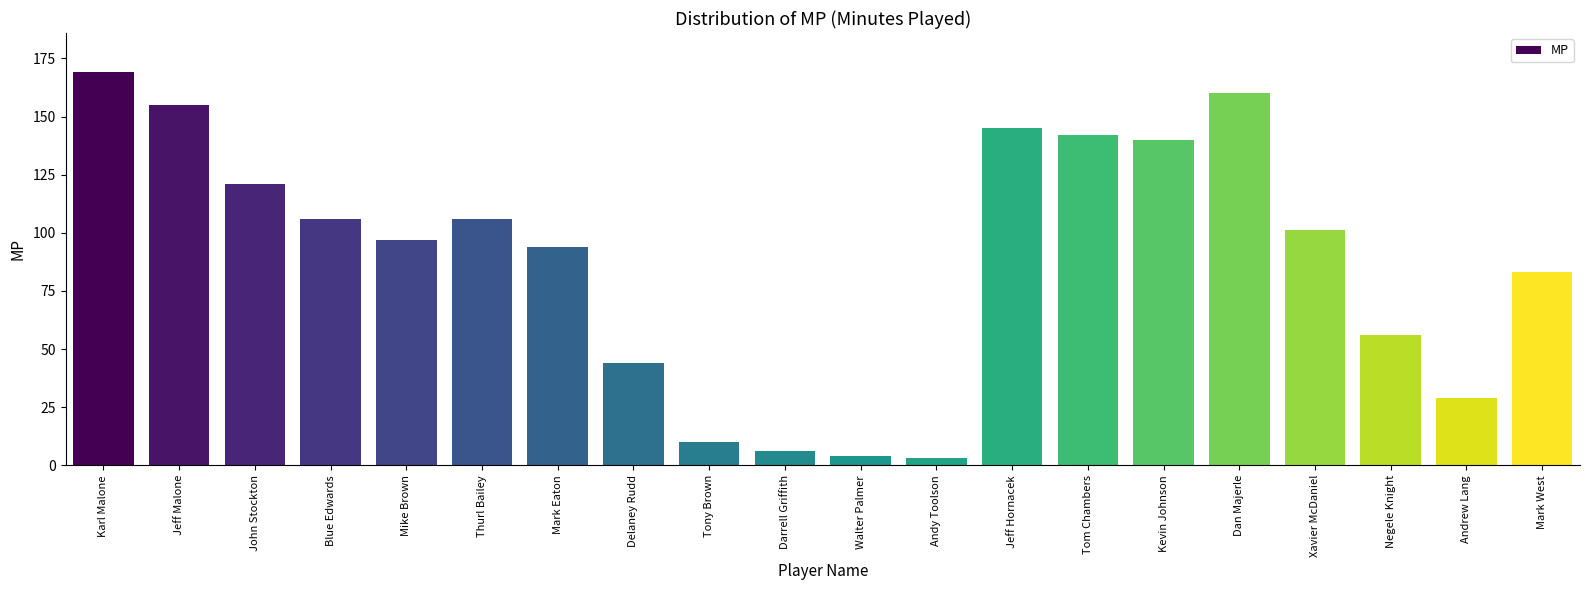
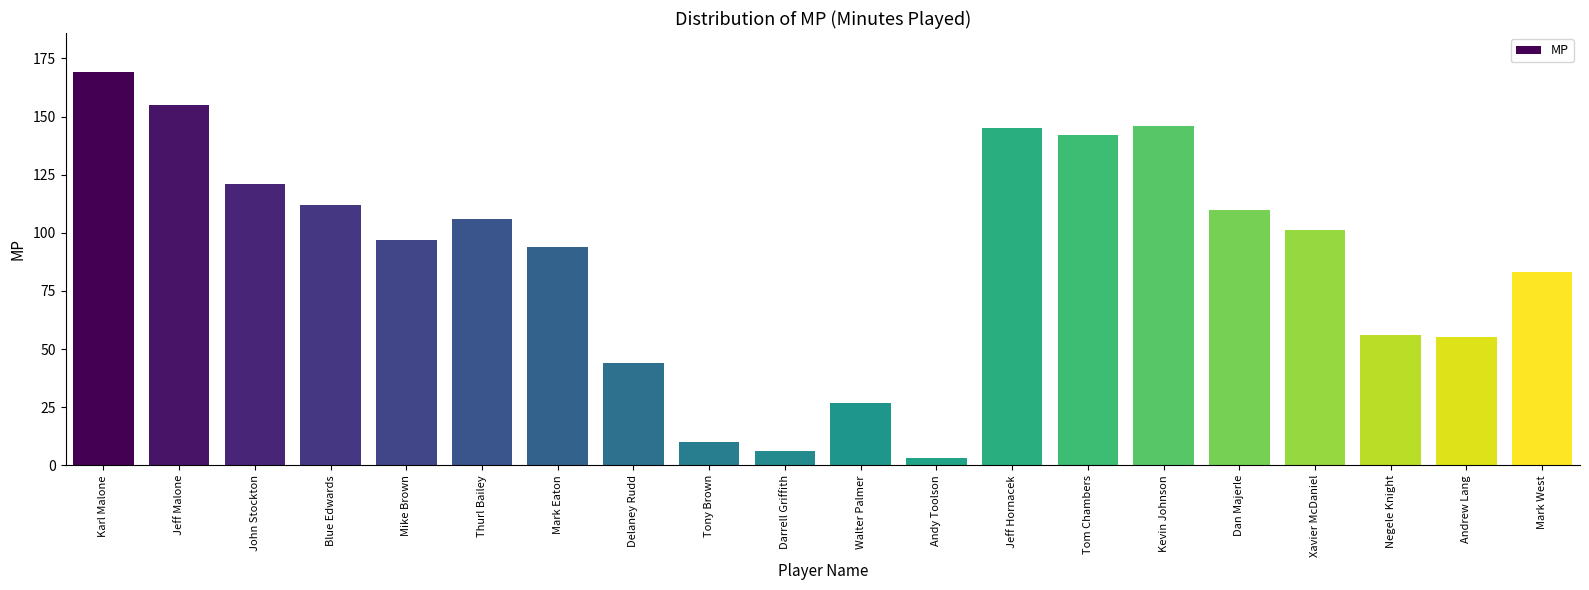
Blue Edwards: 106 -> 112
Walter Palmer: 4 -> 27
Kevin Johnson: 140 -> 146
Dan Majerle: 160 -> 110
Andrew Lang: 29 -> 55
